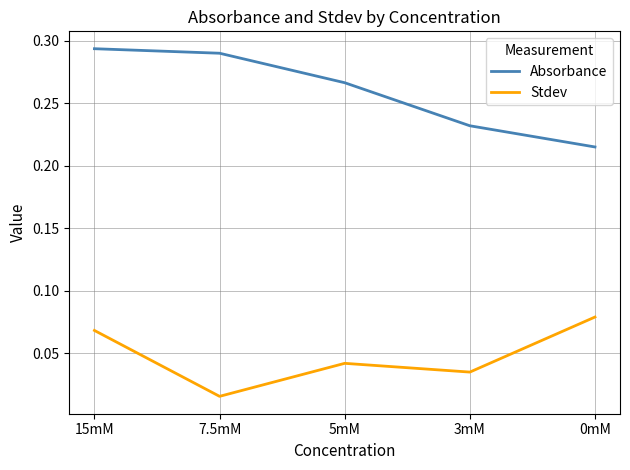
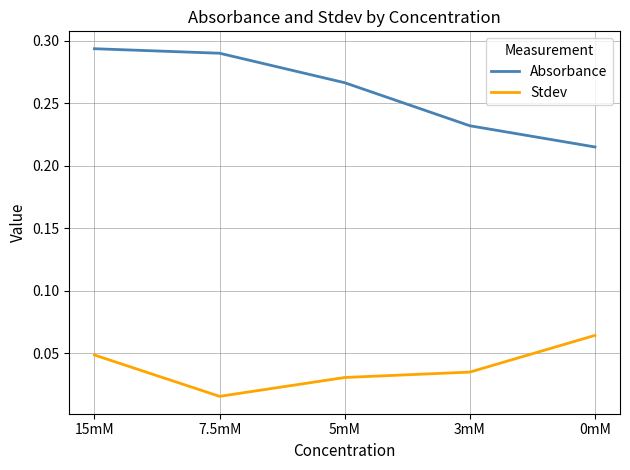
Stdev, 15mM: 0.068 -> 0.048
Stdev, 5mM: 0.042 -> 0.030
Stdev, 0mM: 0.079 -> 0.064
